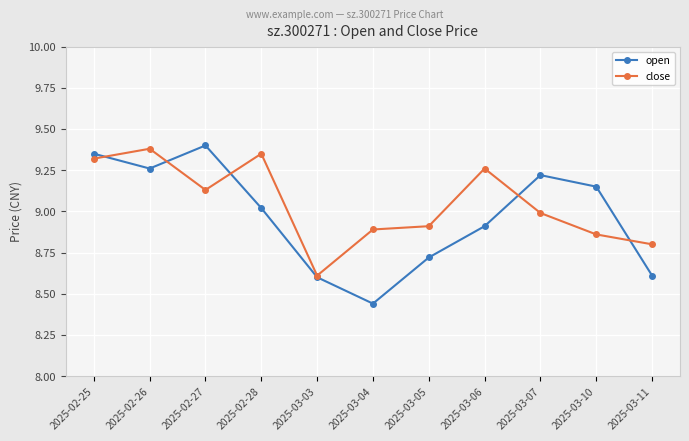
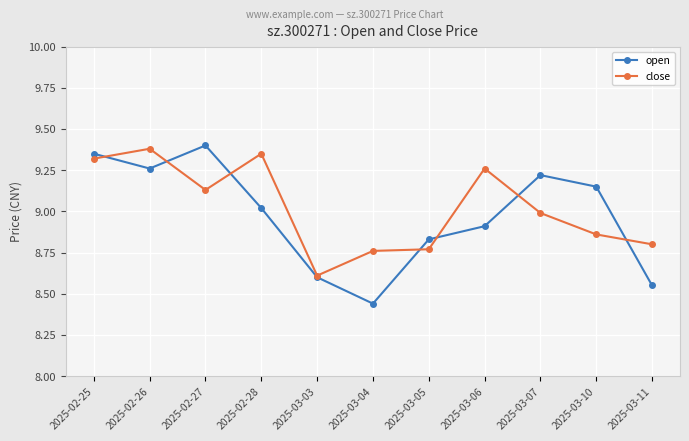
close, 2025-03-04: 8.89 -> 8.76
open, 2025-03-05: 8.72 -> 8.83
close, 2025-03-05: 8.91 -> 8.77
open, 2025-03-11: 8.61 -> 8.55
